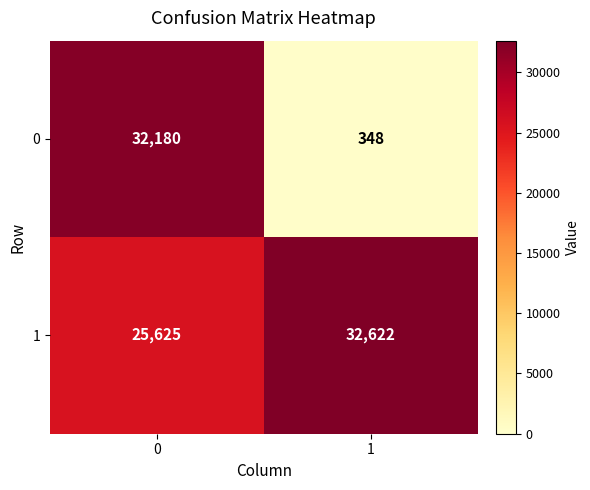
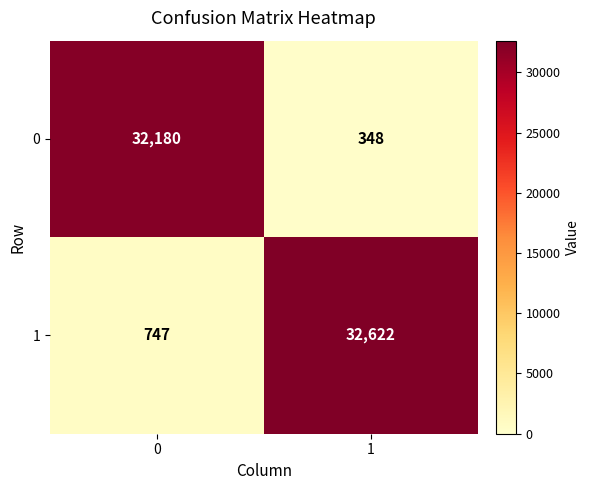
1, 0: 25,625 -> 747
